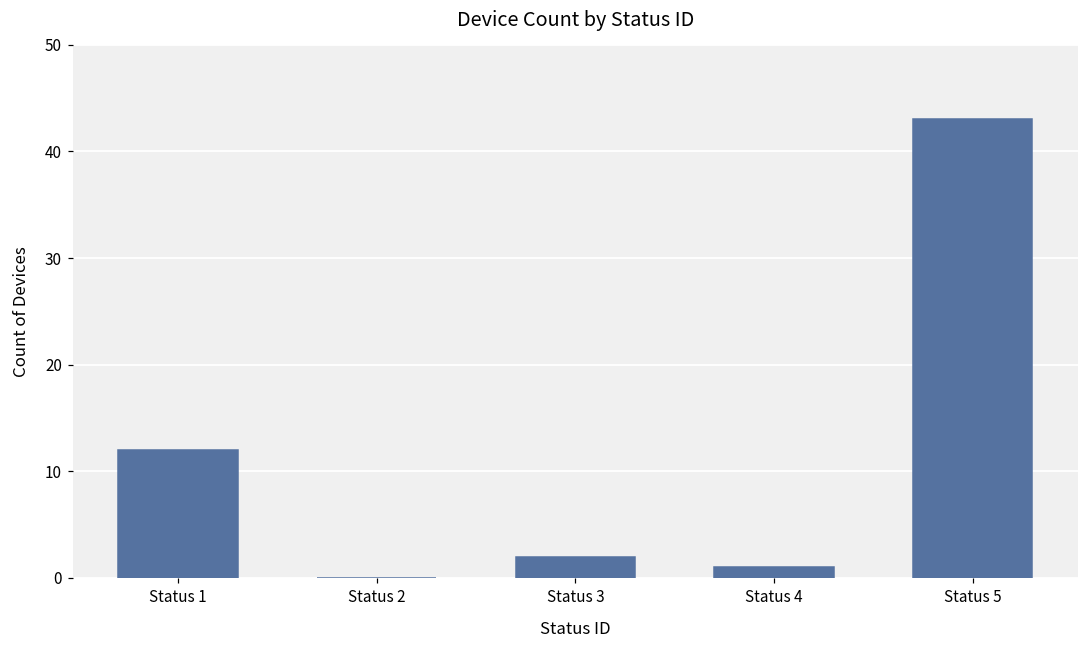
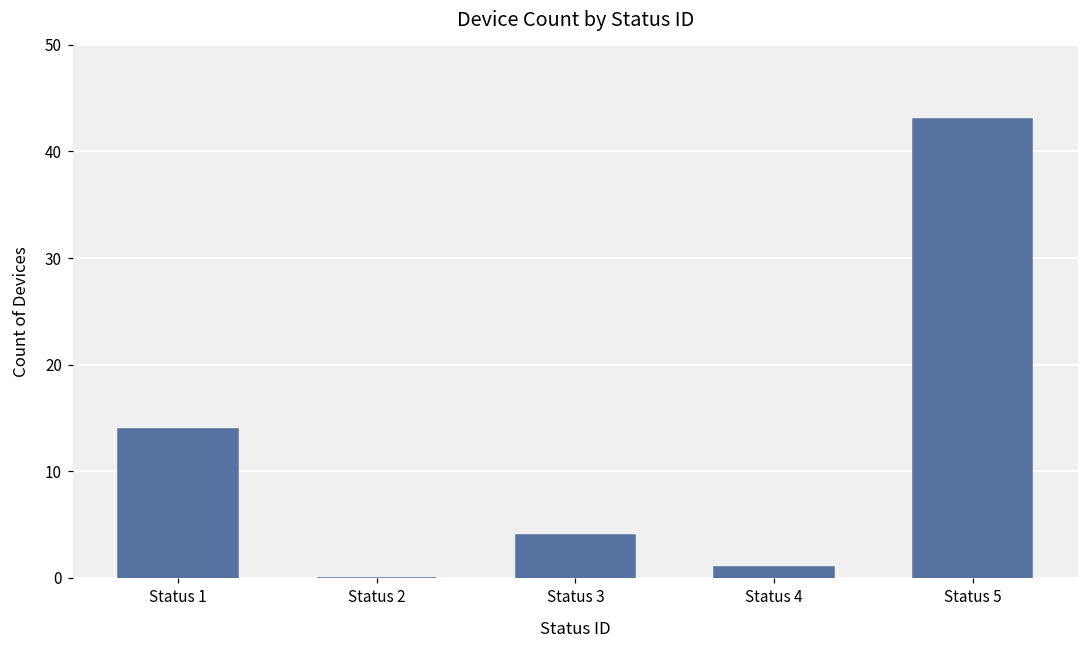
Status 1: 12 -> 14
Status 3: 2 -> 4
